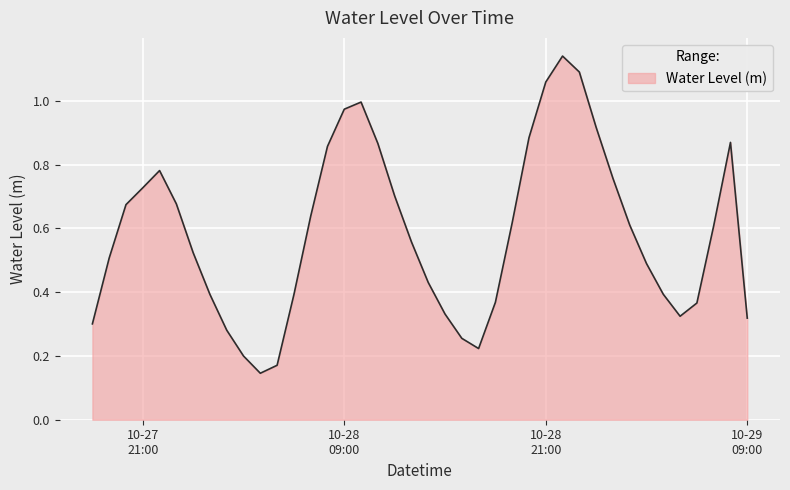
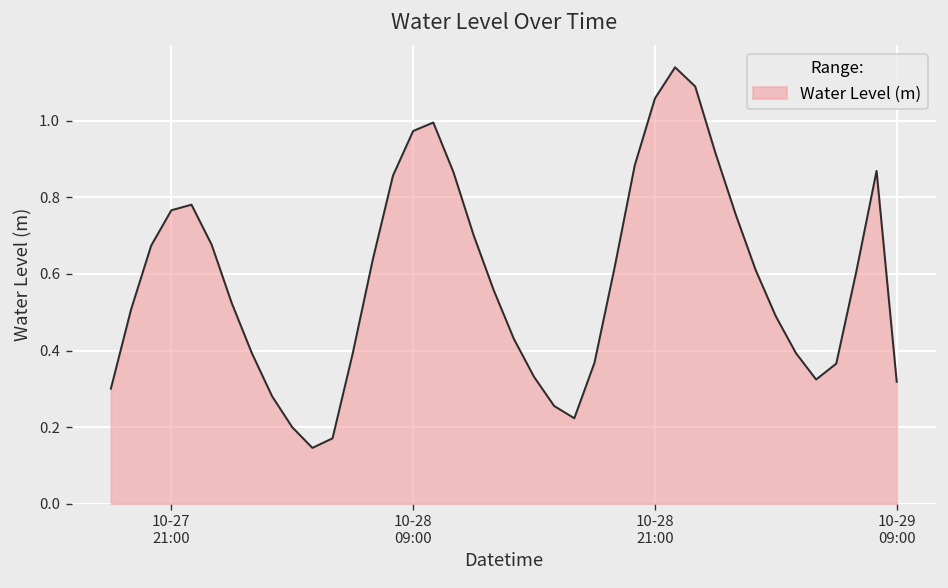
10-27 21:00: 0.73 -> 0.77
